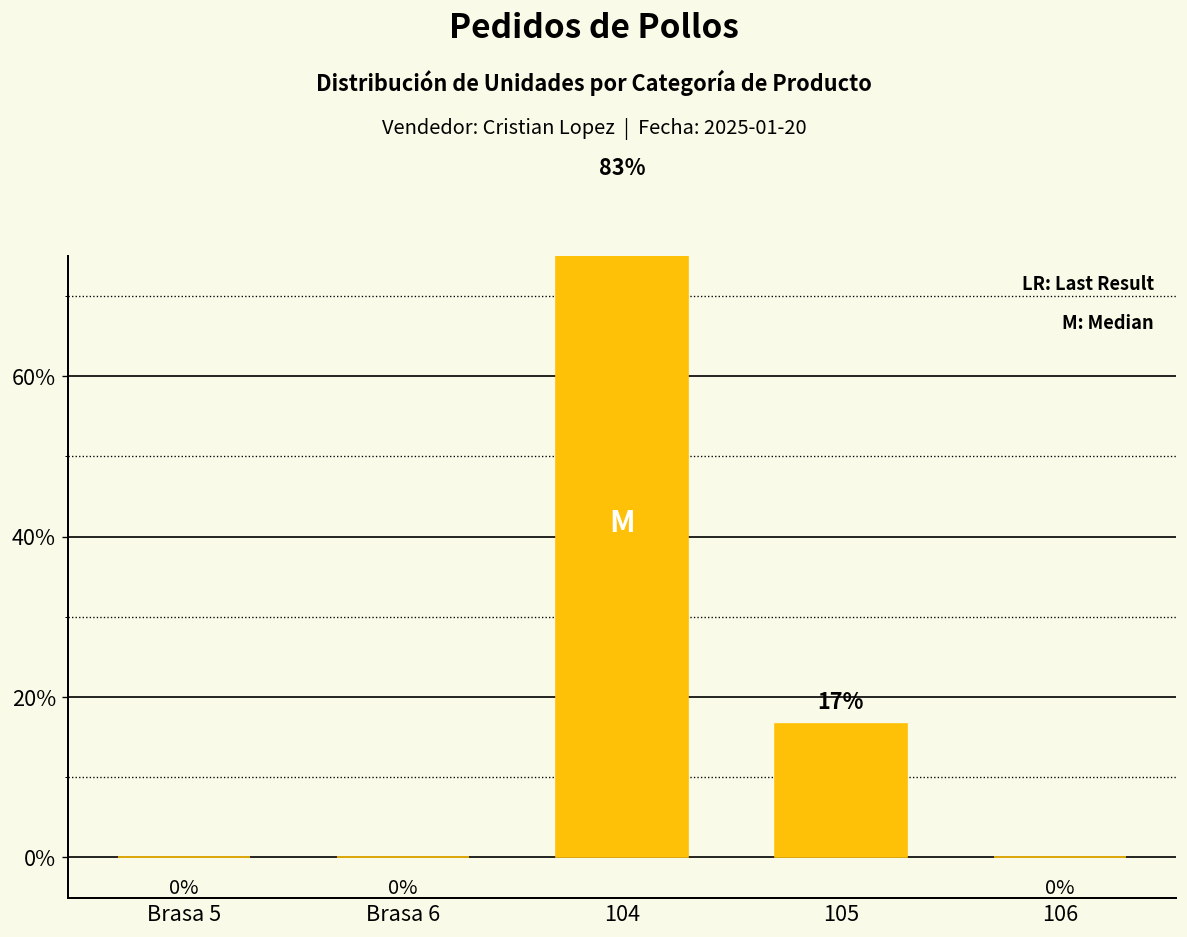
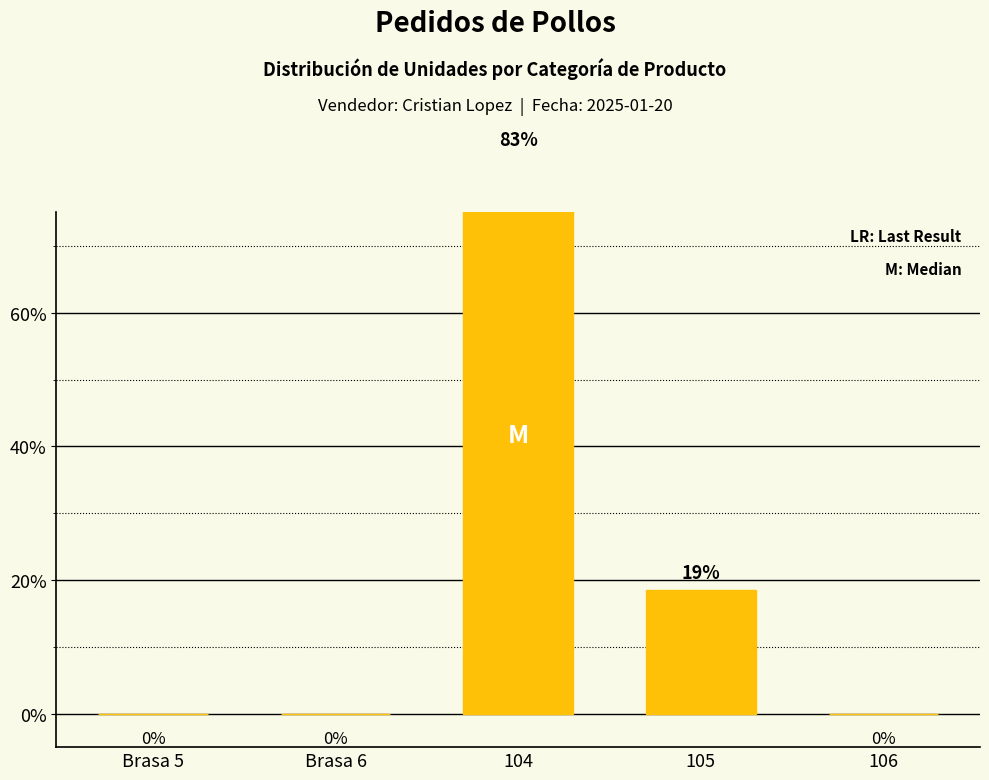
105: 17% -> 19%
